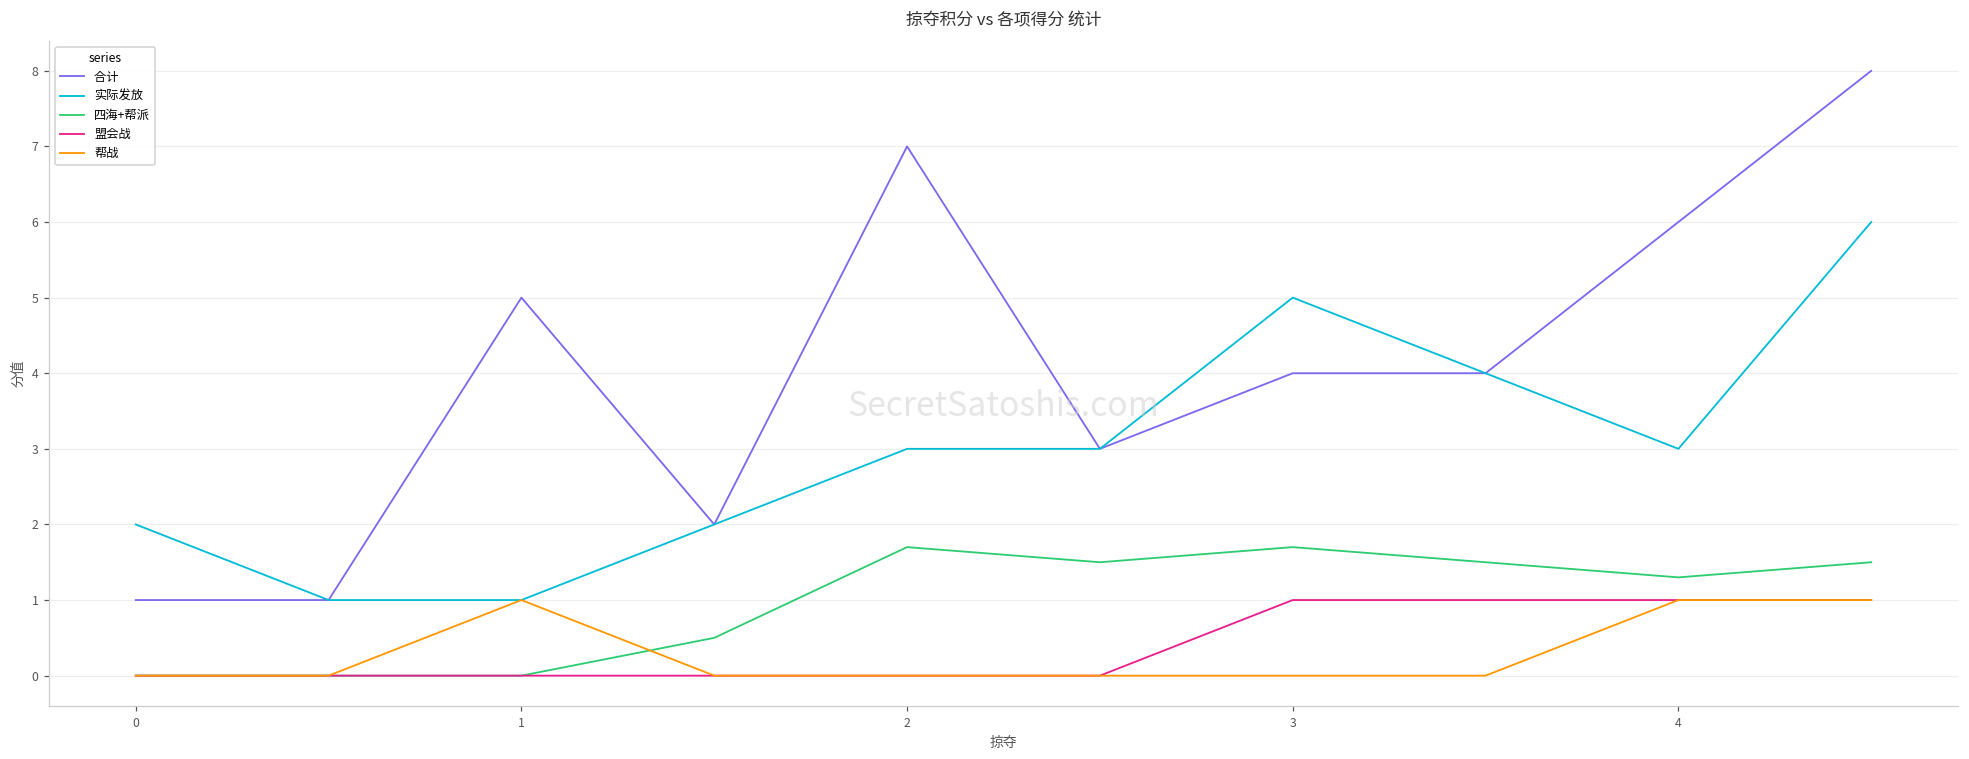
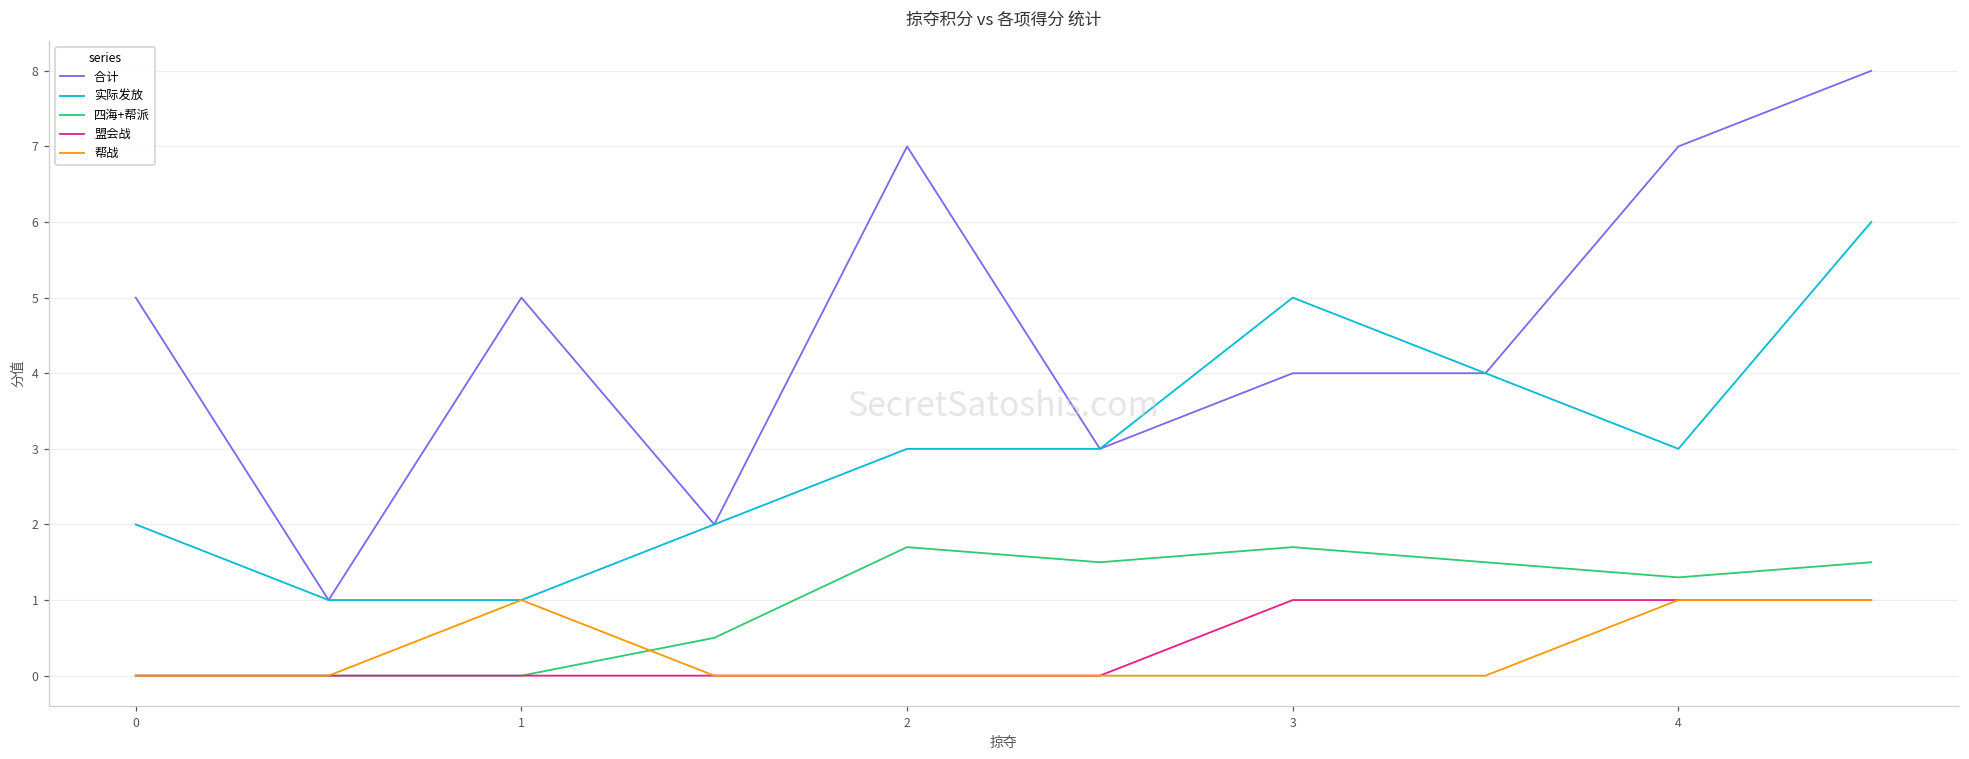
合计, 0: 1 -> 5
合计, 4: 6 -> 7
